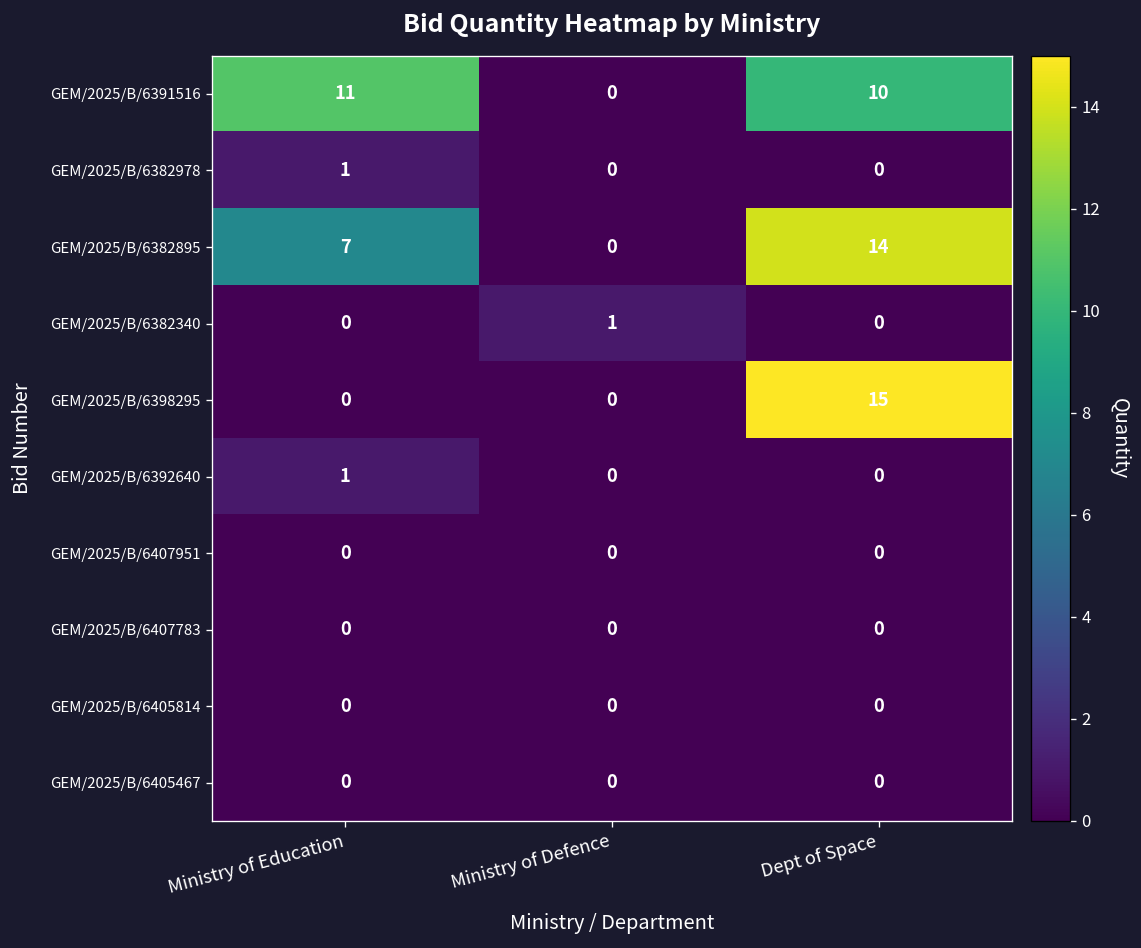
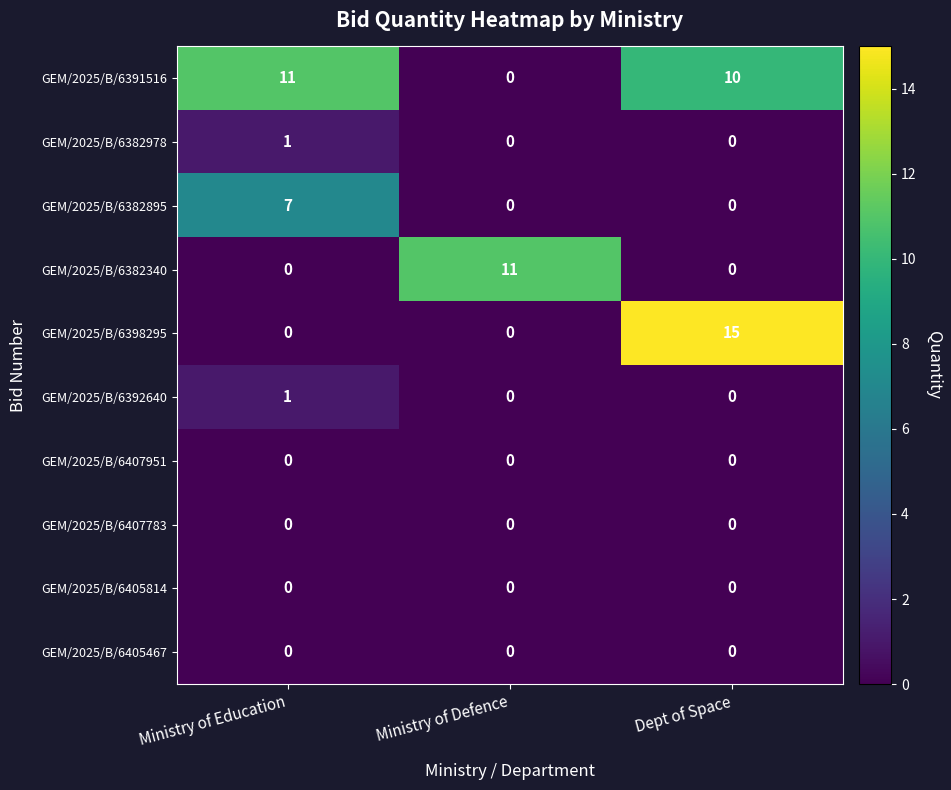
GEM/2025/B/6382895, Dept of Space: 14 -> 0
GEM/2025/B/6382340, Ministry of Defence: 1 -> 11
